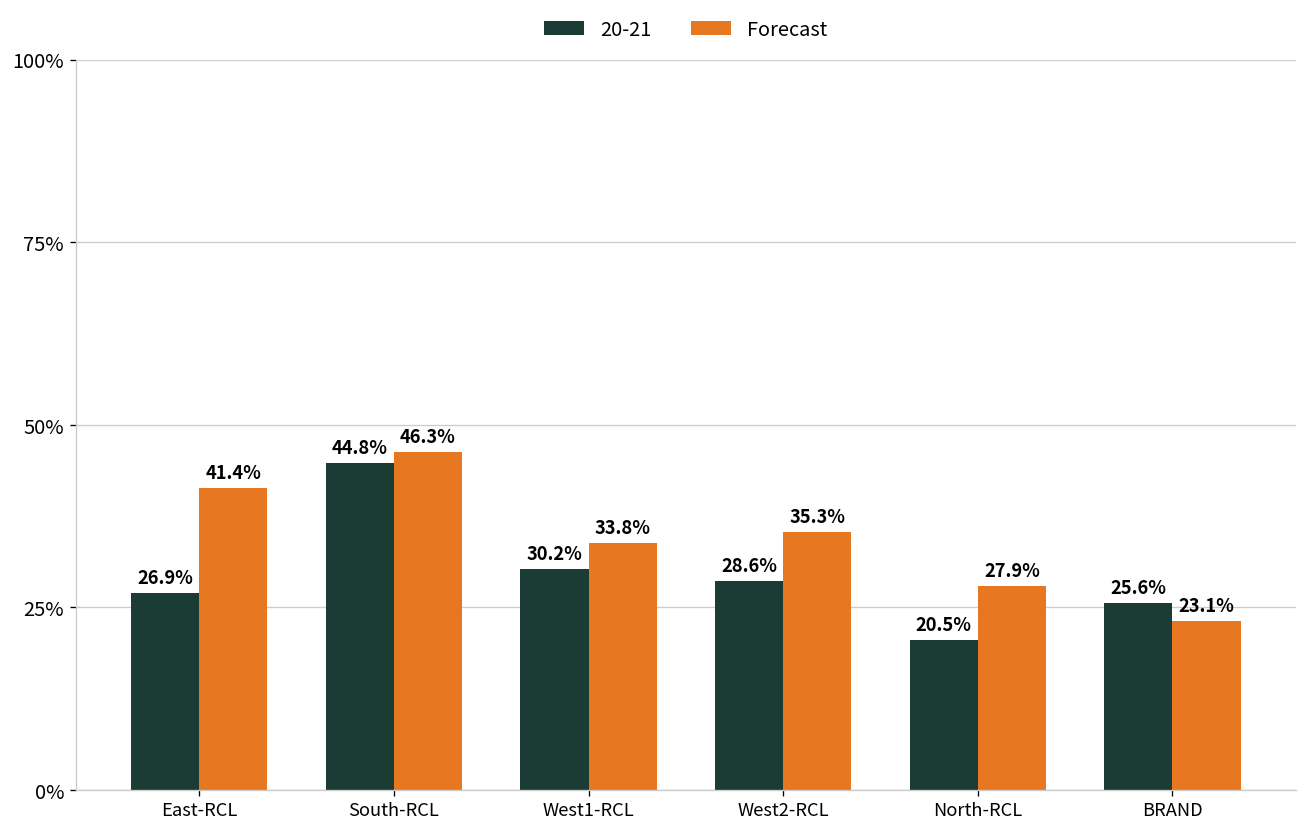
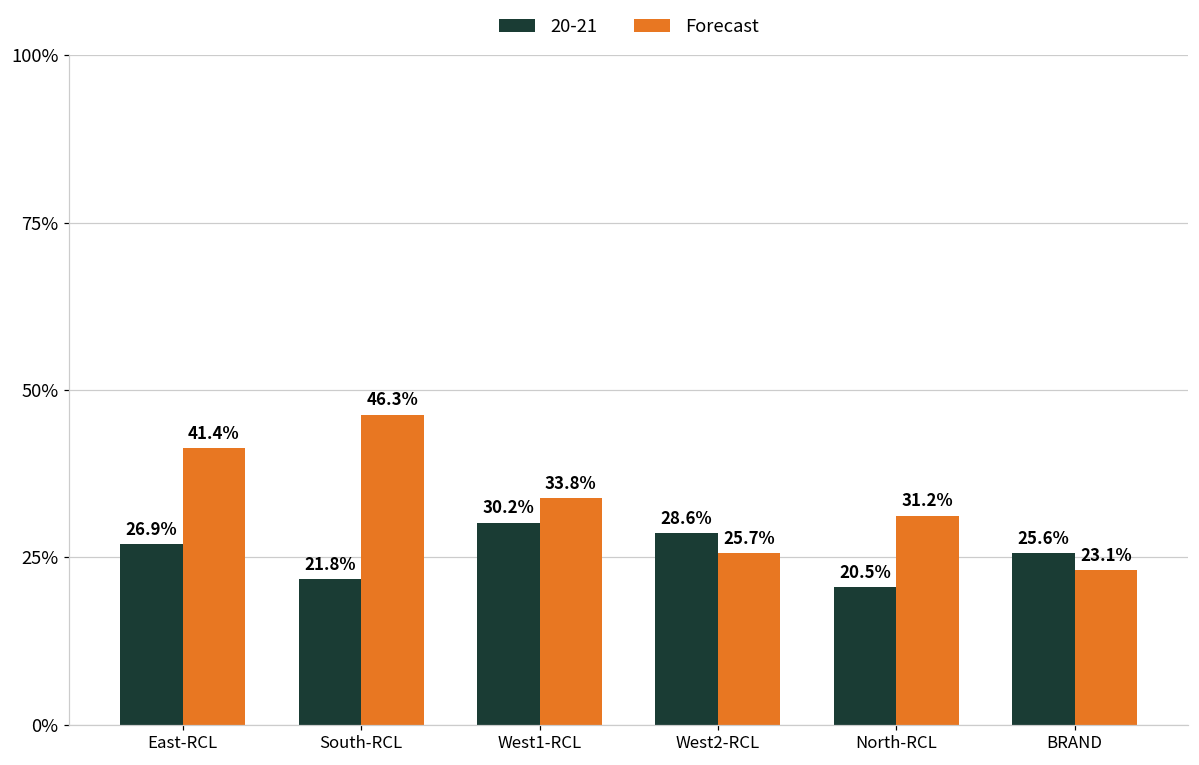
20-21, South-RCL: 44.8% -> 21.8%
Forecast, West2-RCL: 35.3% -> 25.7%
Forecast, North-RCL: 27.9% -> 31.2%
